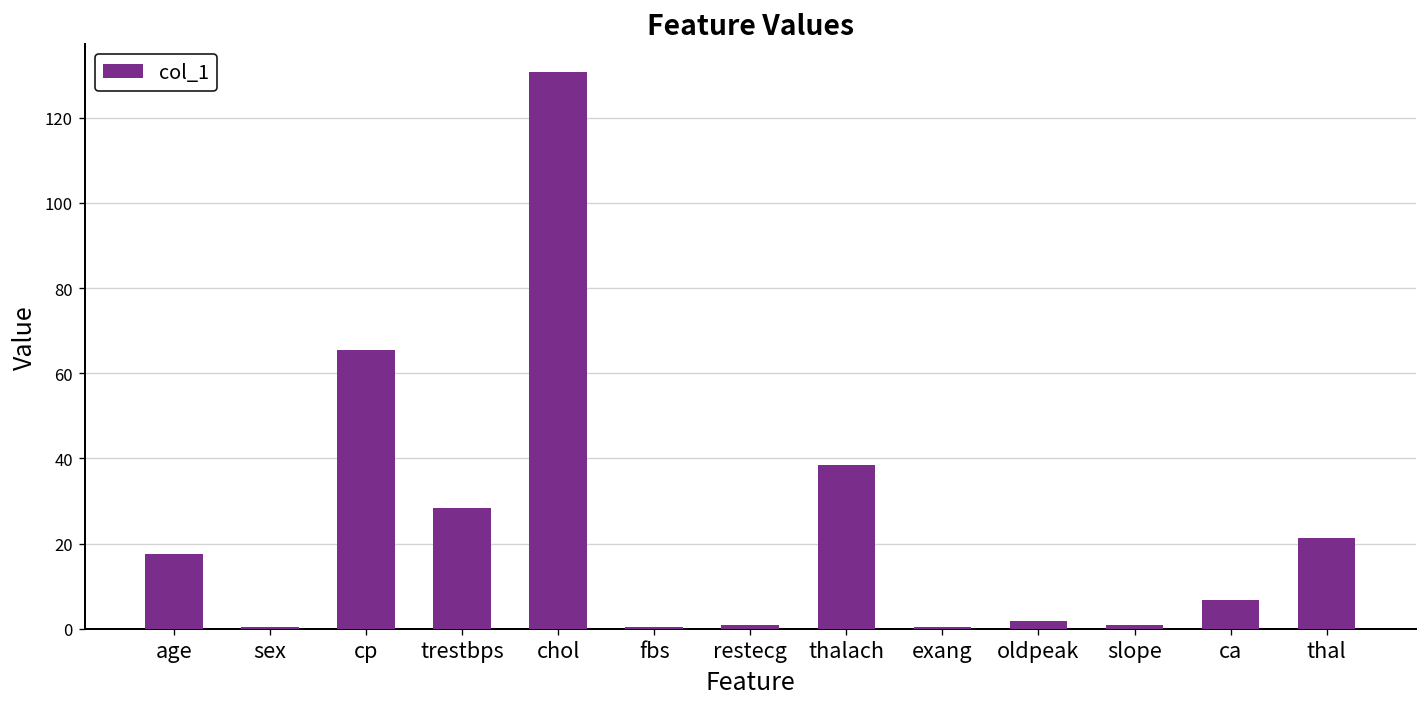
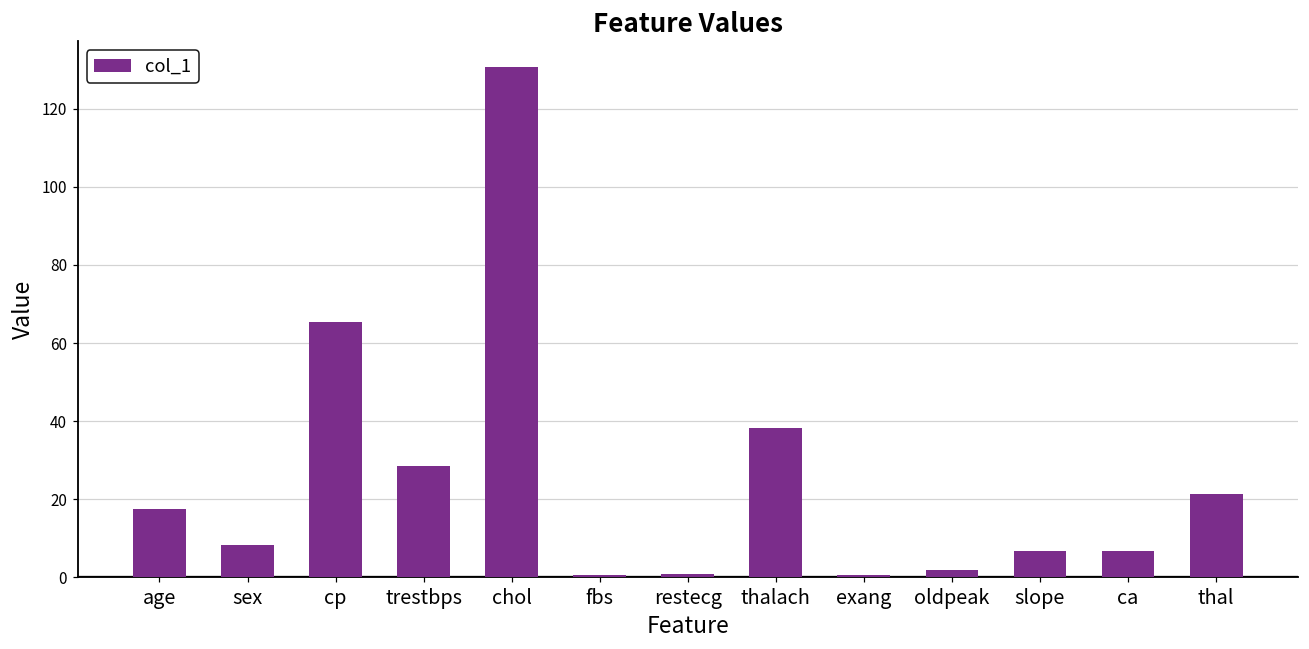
sex: 1 -> 8
slope: 1 -> 7
